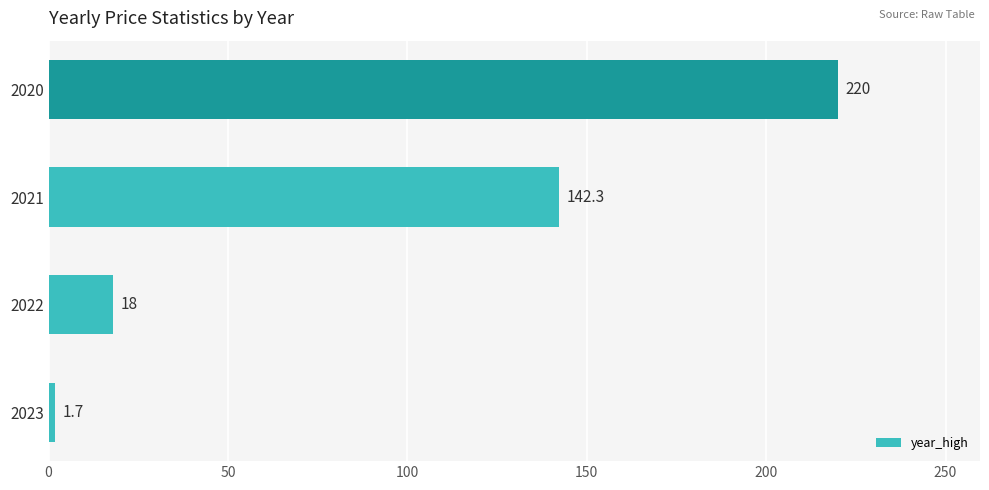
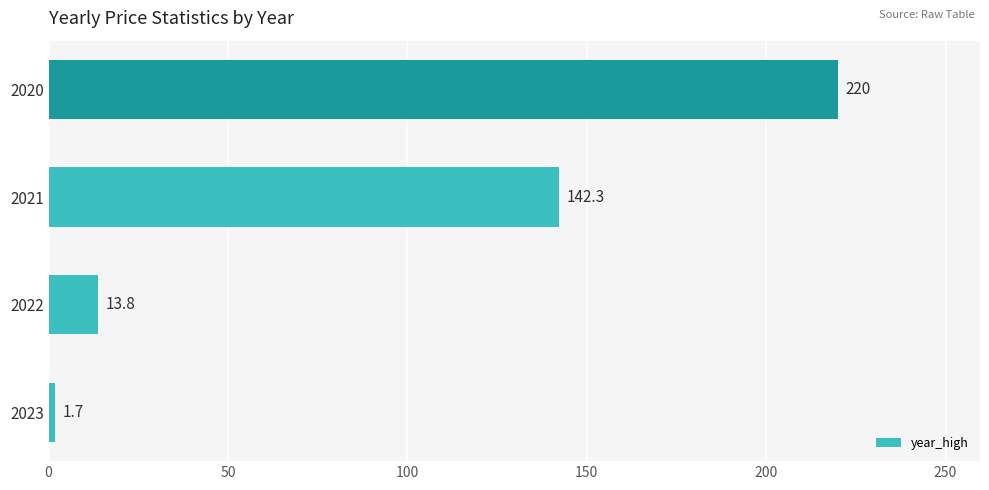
2022: 18 -> 13.8
